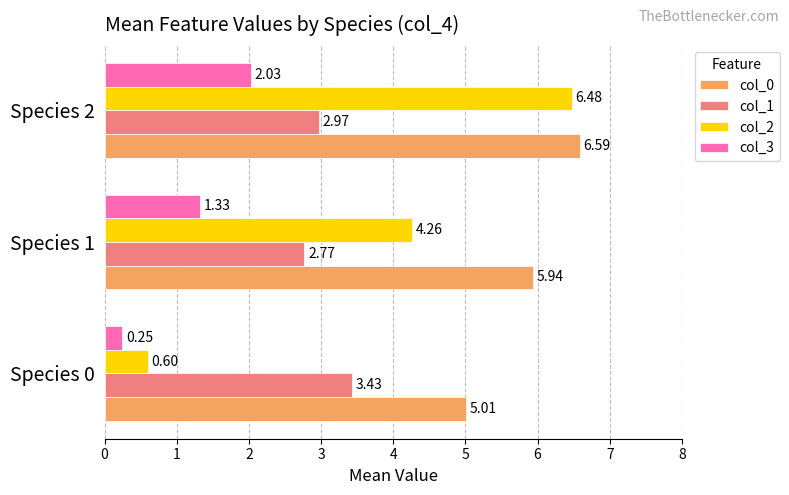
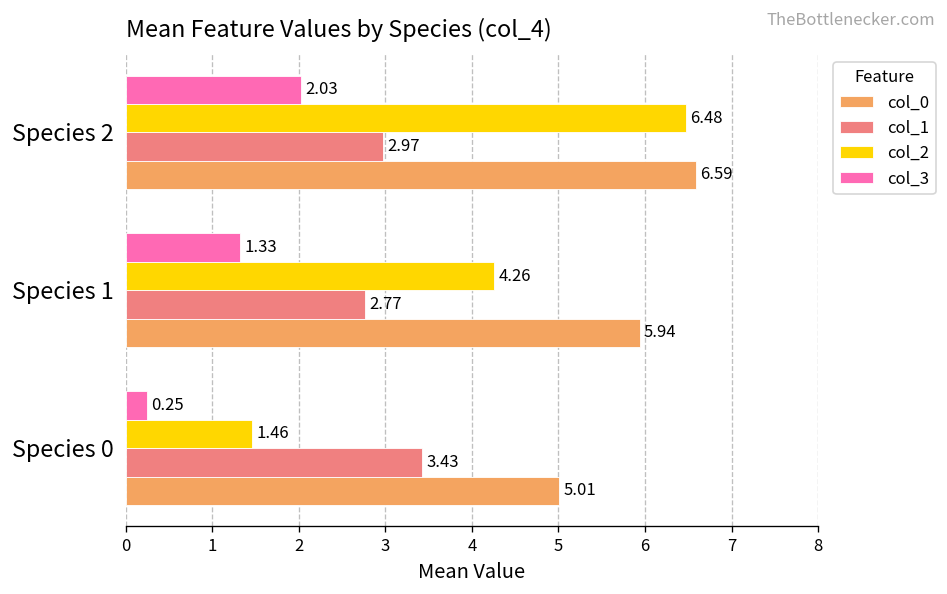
col_2, Species 0: 0.60 -> 1.46
